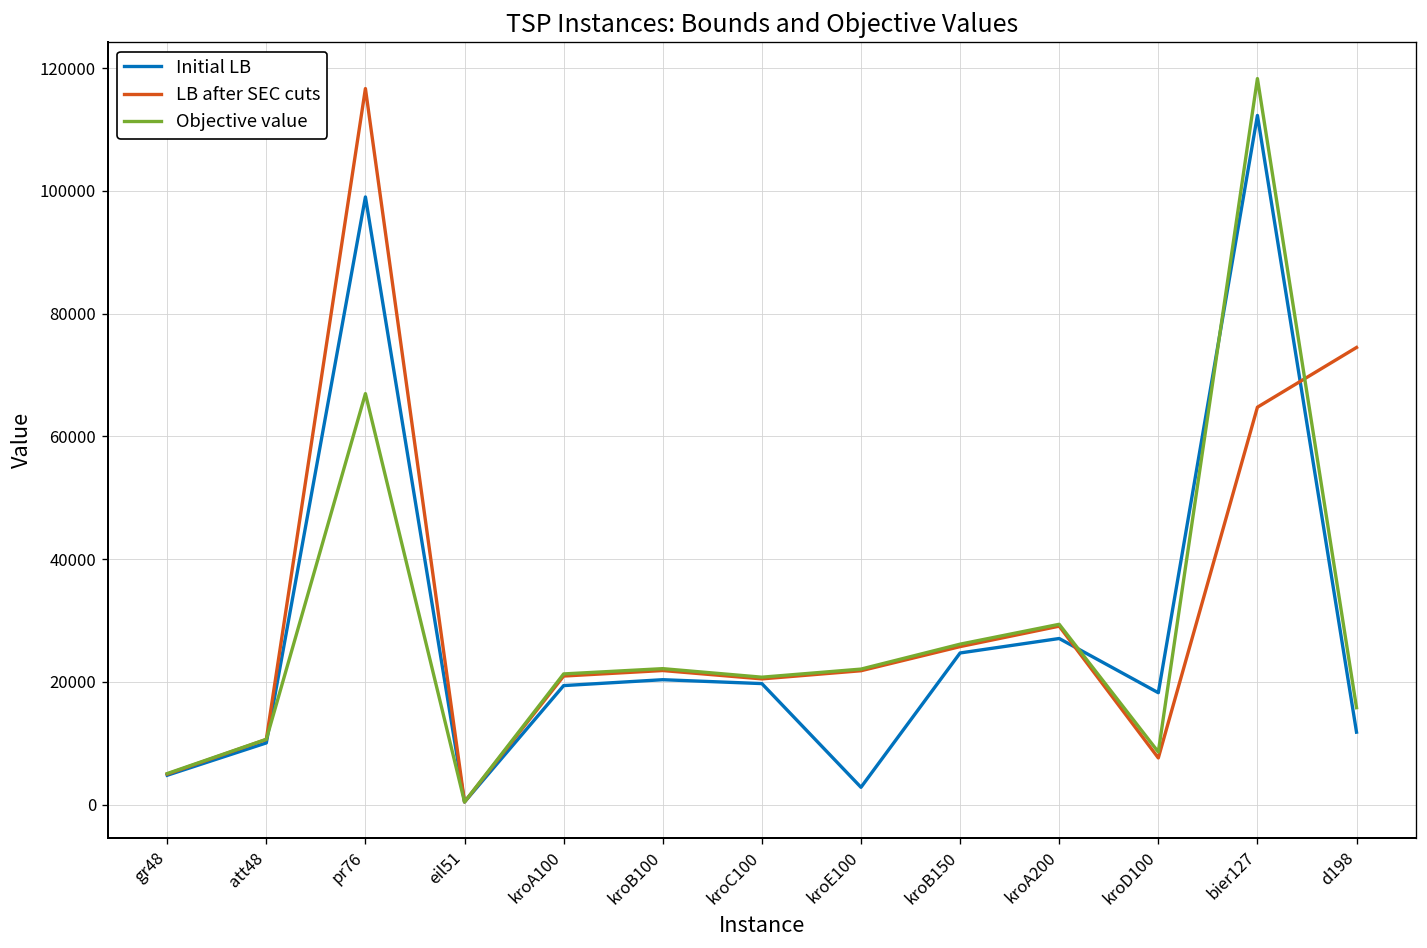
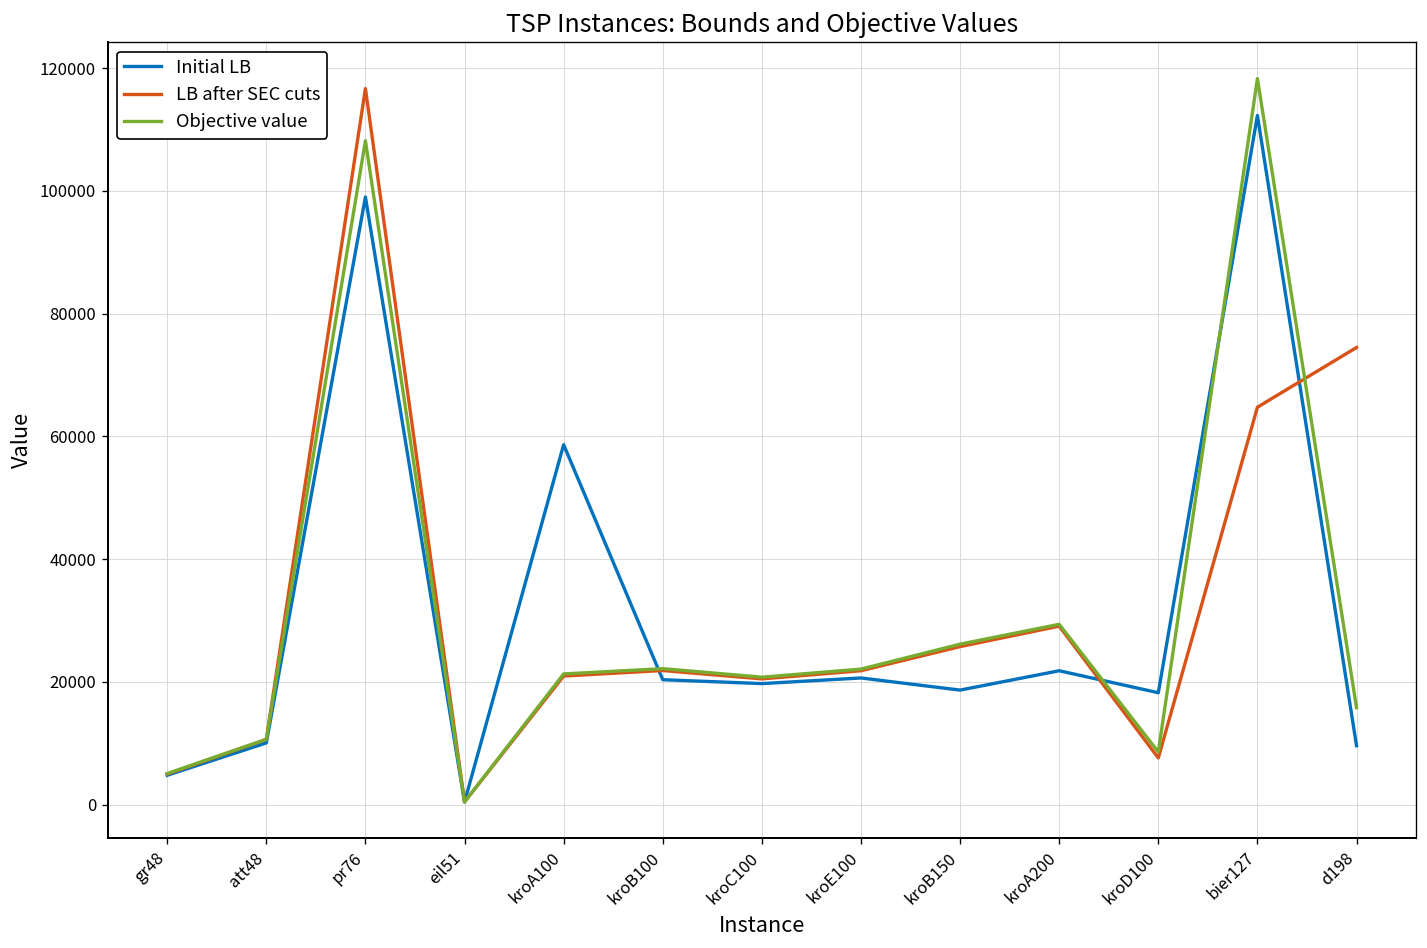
Objective value, pr76: 67000 -> 108000
Initial LB, kroA100: 19000 -> 59000
Initial LB, kroE100: 3000 -> 21000
Initial LB, kroB150: 25000 -> 19000
Initial LB, kroA200: 27000 -> 22000
Initial LB, d198: 12000 -> 10000
